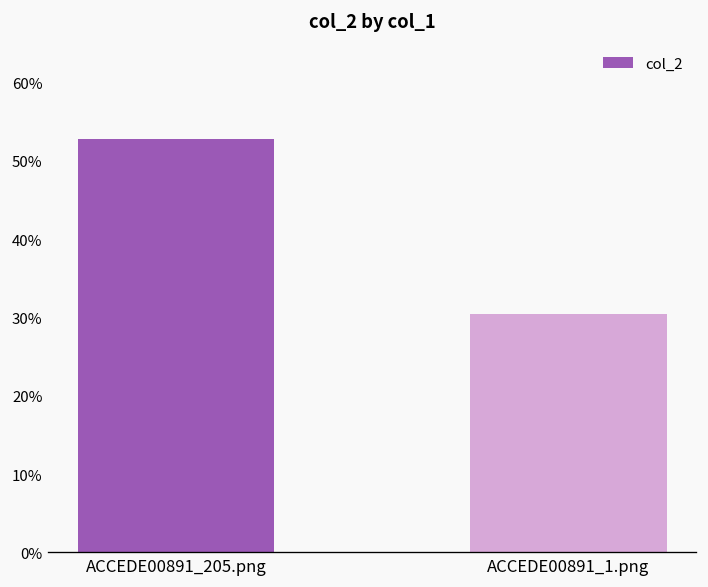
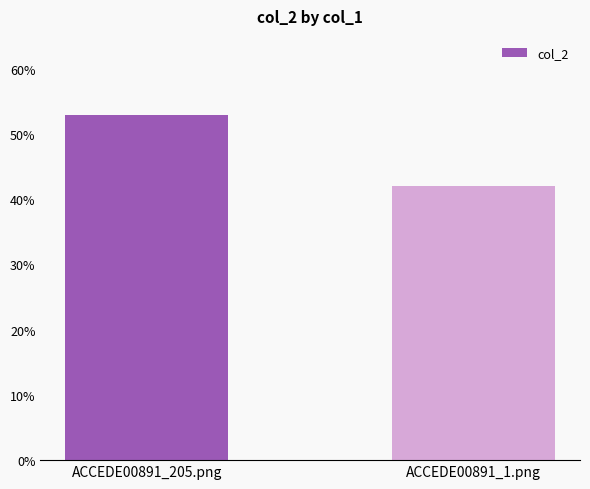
ACCEDE00891_1.png: 30% -> 42%
